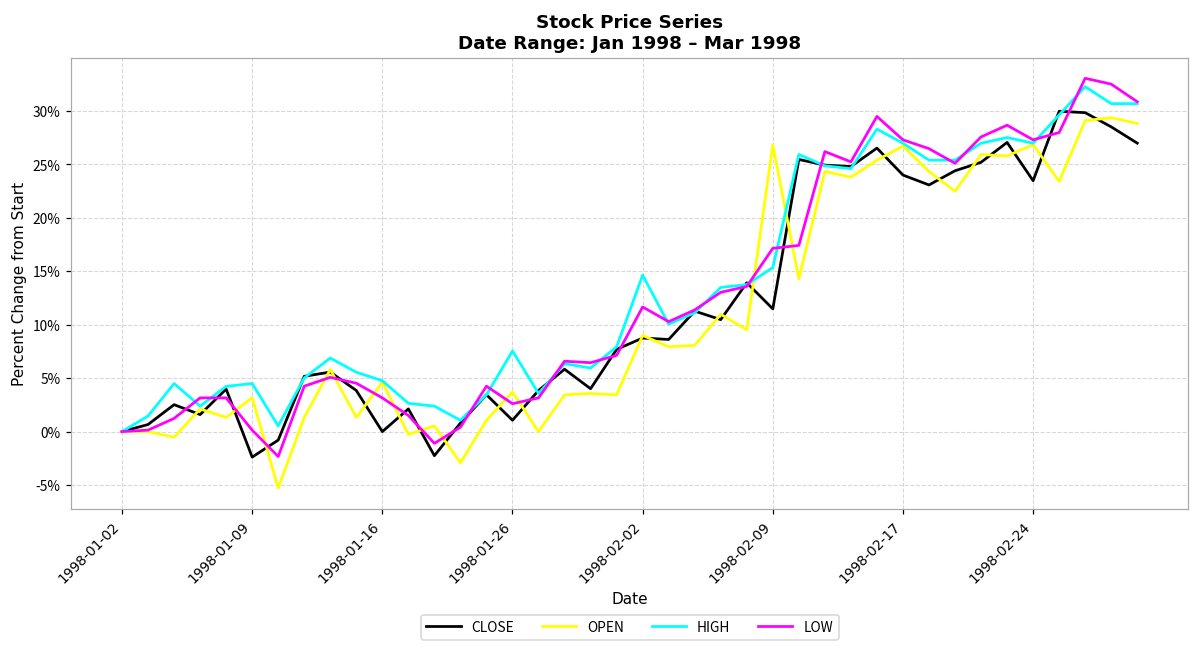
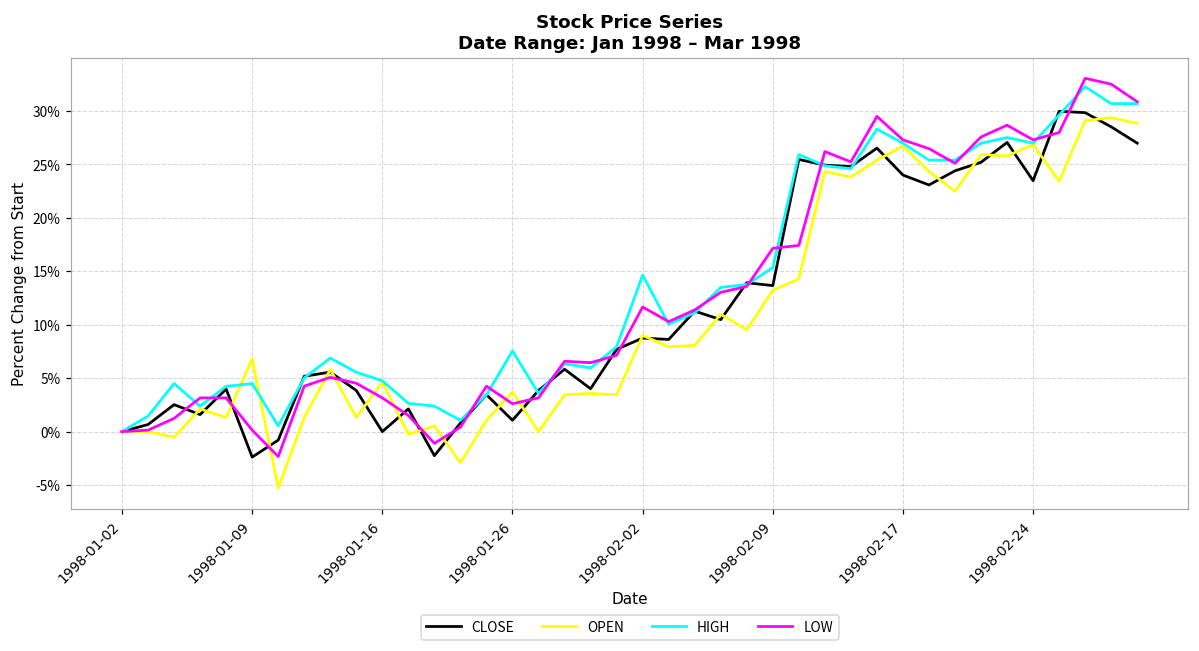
OPEN, 1998-01-09: 3% -> 7%
CLOSE, 1998-02-09: 11% -> 14%
OPEN, 1998-02-09: 27% -> 13%
